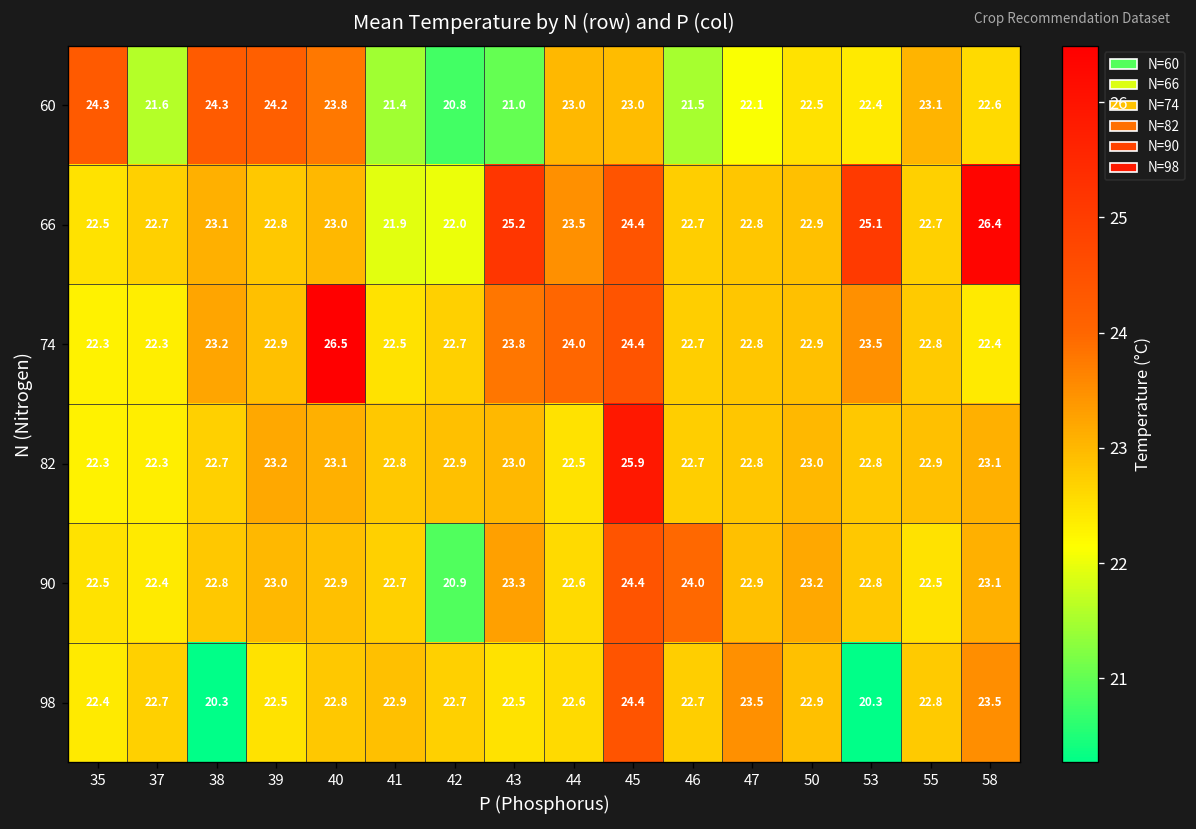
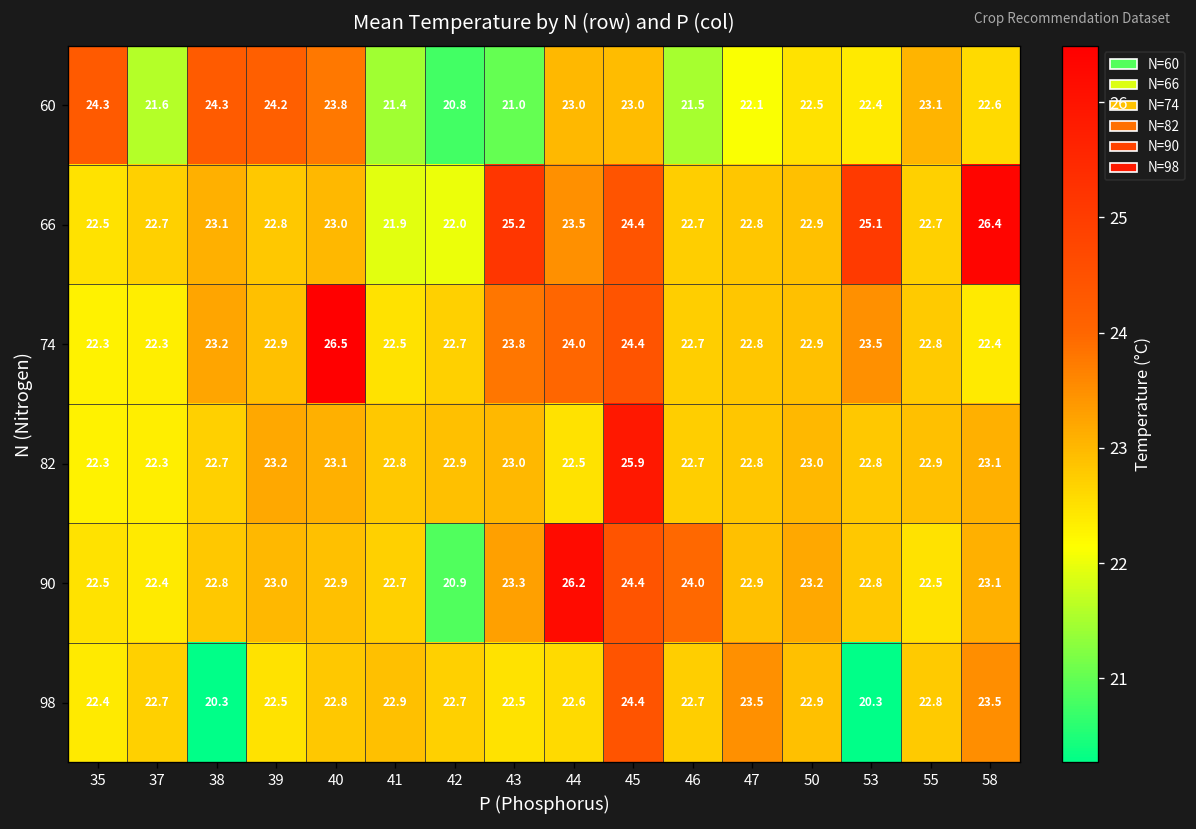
90, 44: 22.6 -> 26.2
